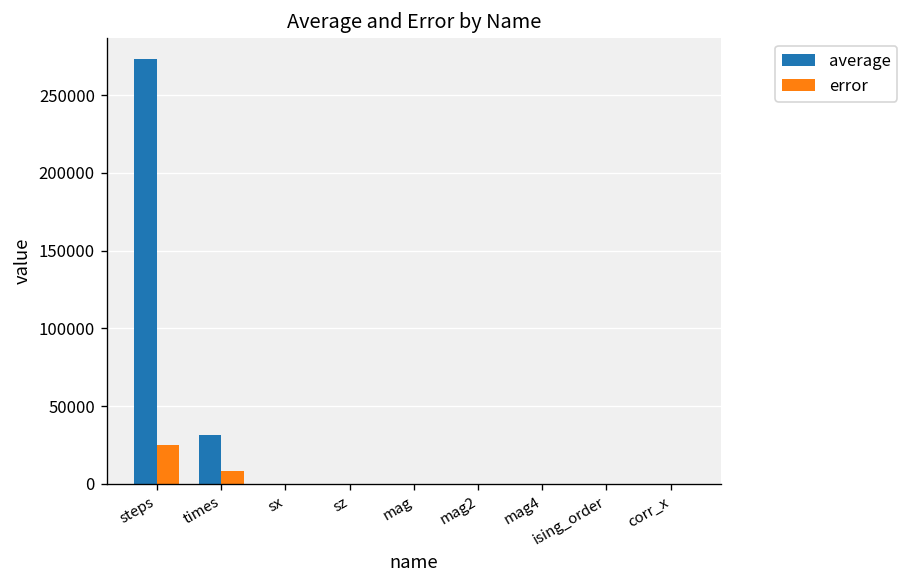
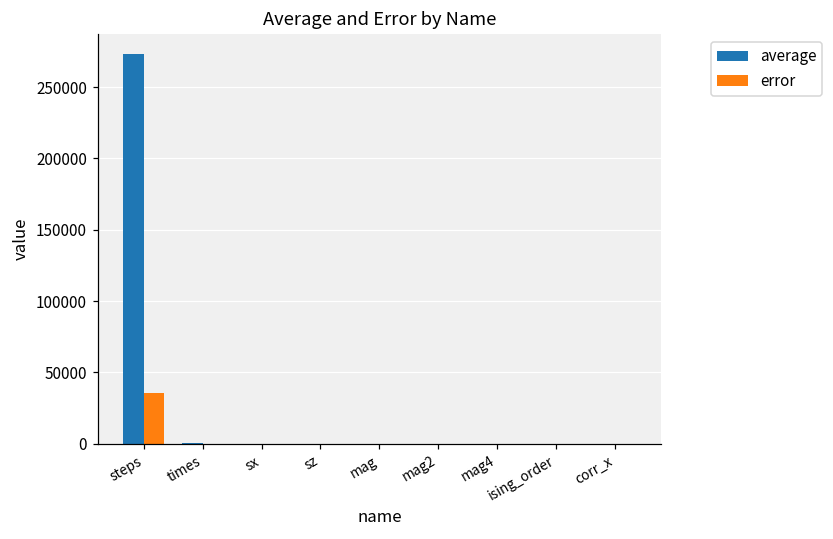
error, steps: 25000 -> 36000
average, times: 31000 -> 0
error, times: 8000 -> 0
